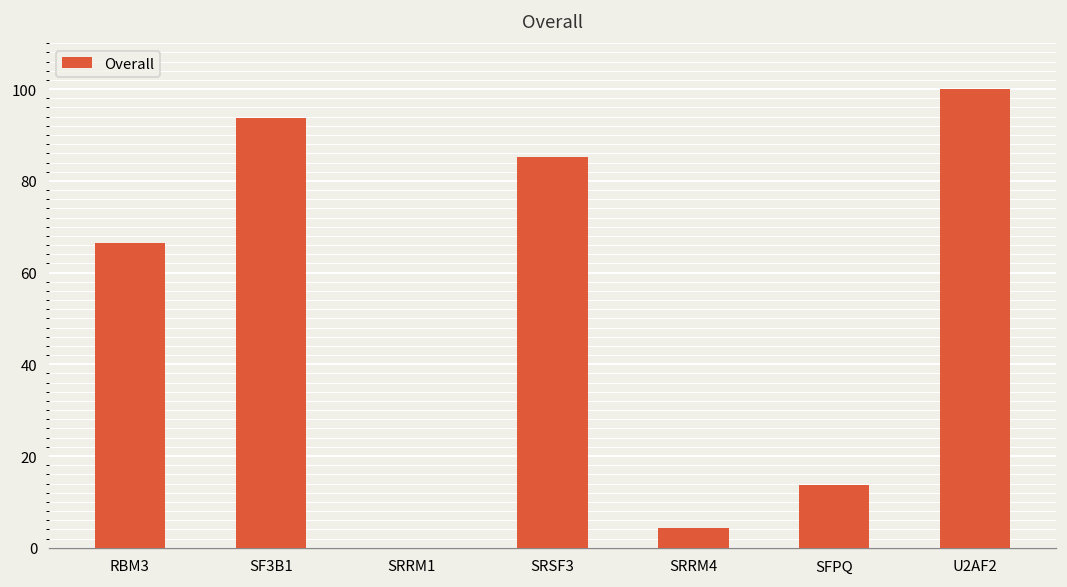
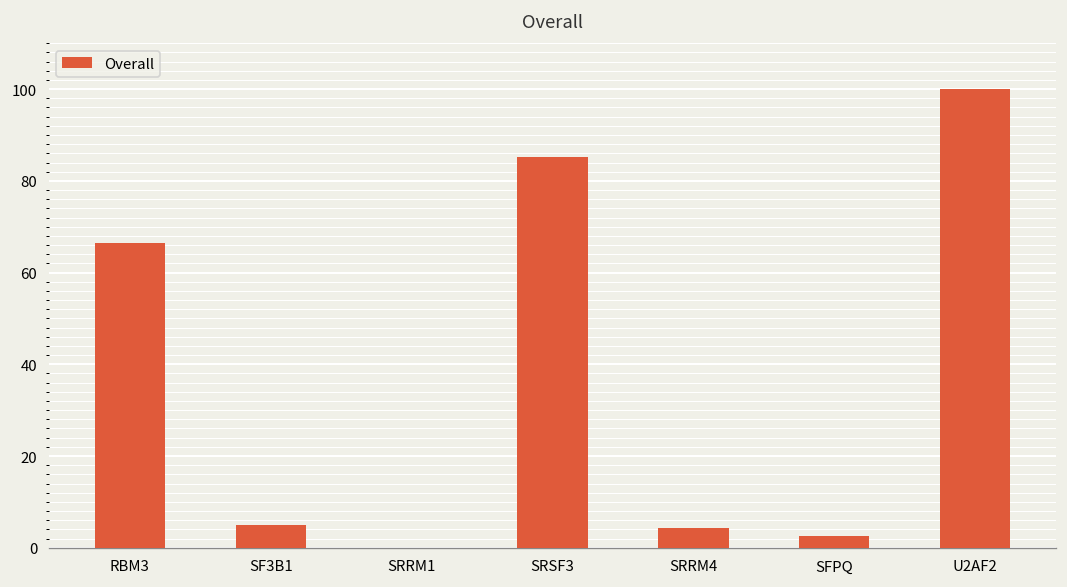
SF3B1: 94 -> 5
SFPQ: 14 -> 3
